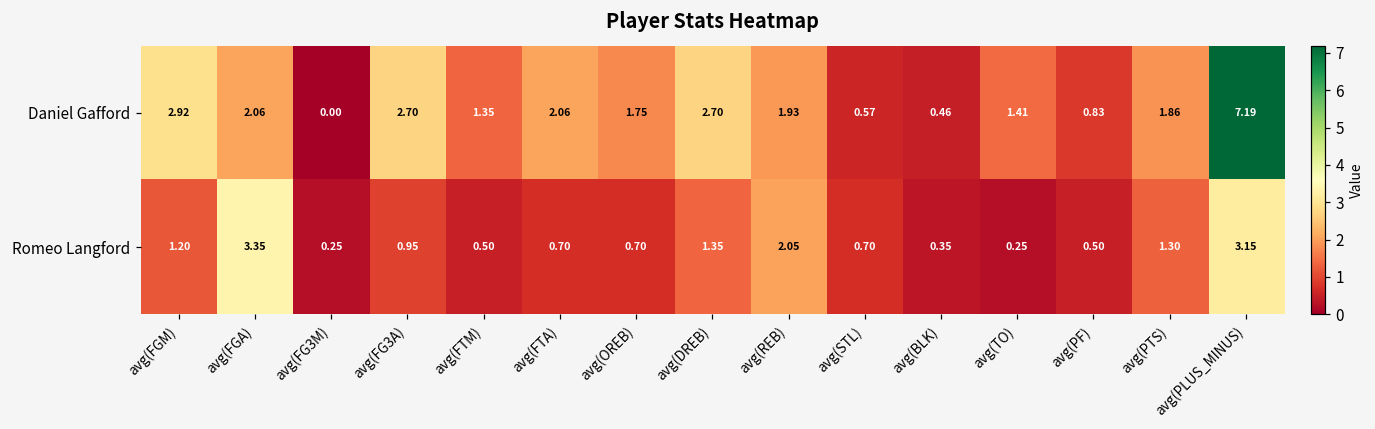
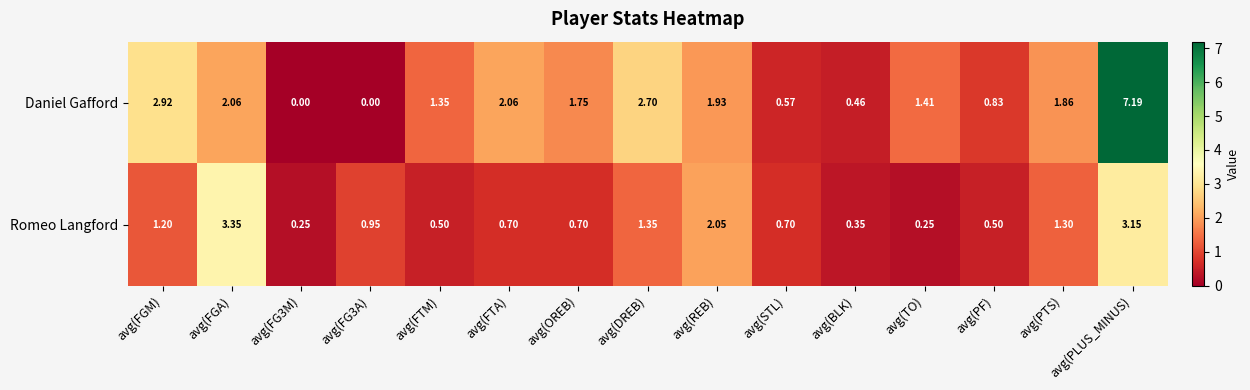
Daniel Gafford, avg(FG3A): 2.70 -> 0.00
